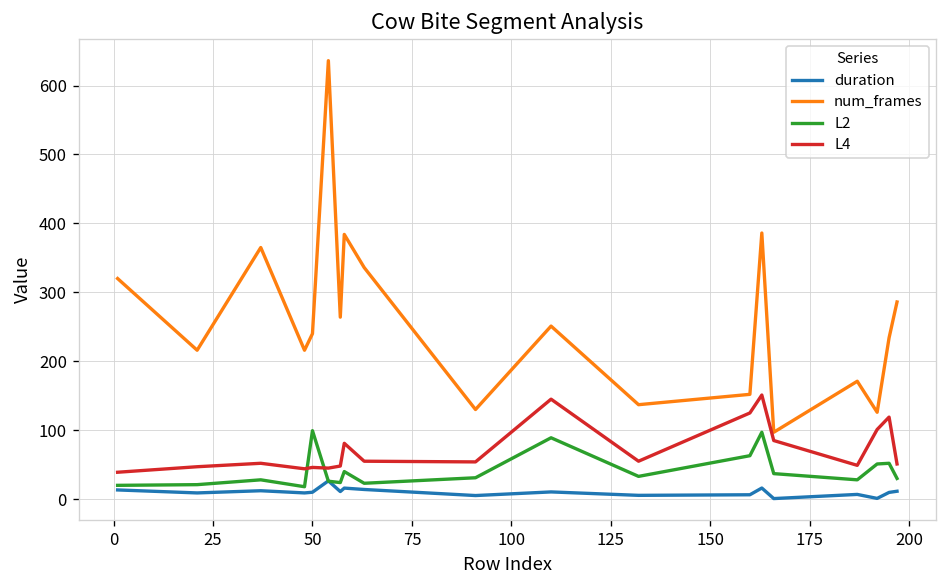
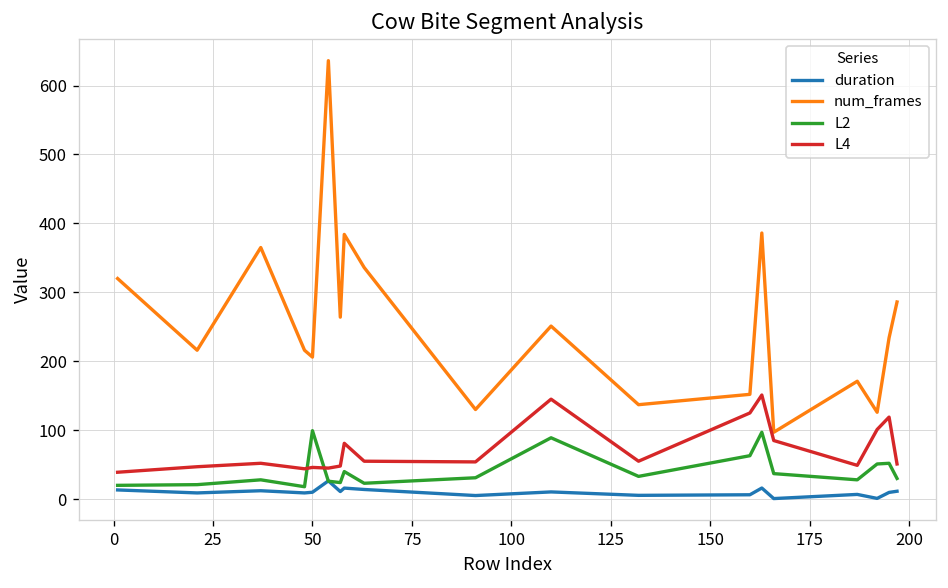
num_frames, 50: 240 -> 210
